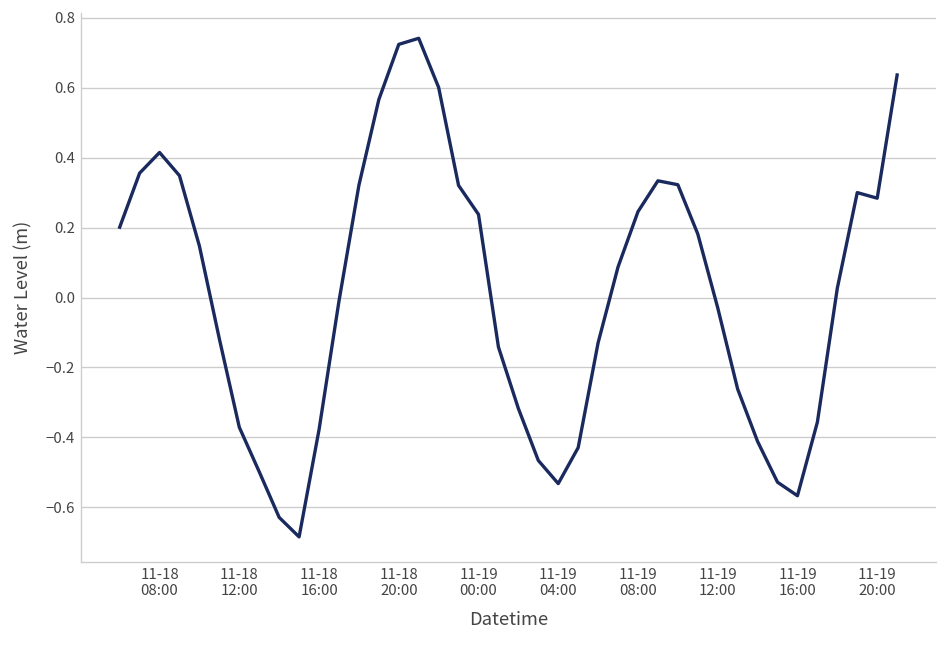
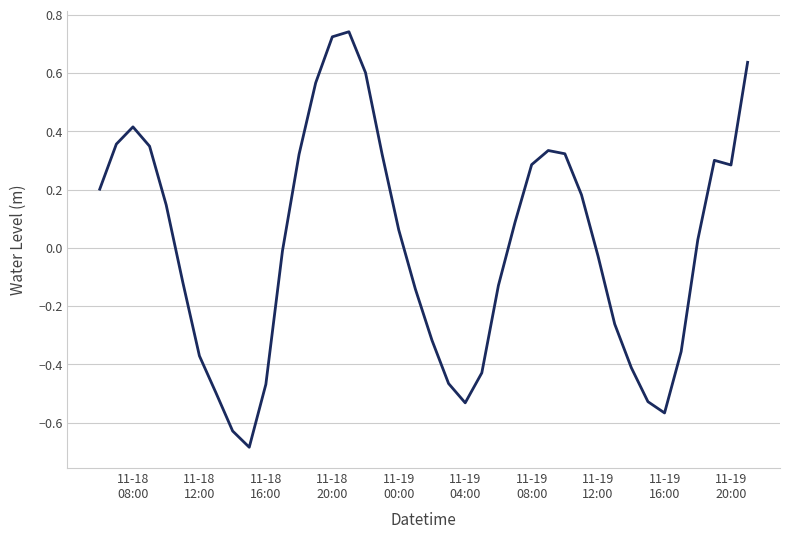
11-18 16:00: -0.38 -> -0.47
11-19 00:00: 0.24 -> 0.06
11-19 08:00: 0.25 -> 0.29
